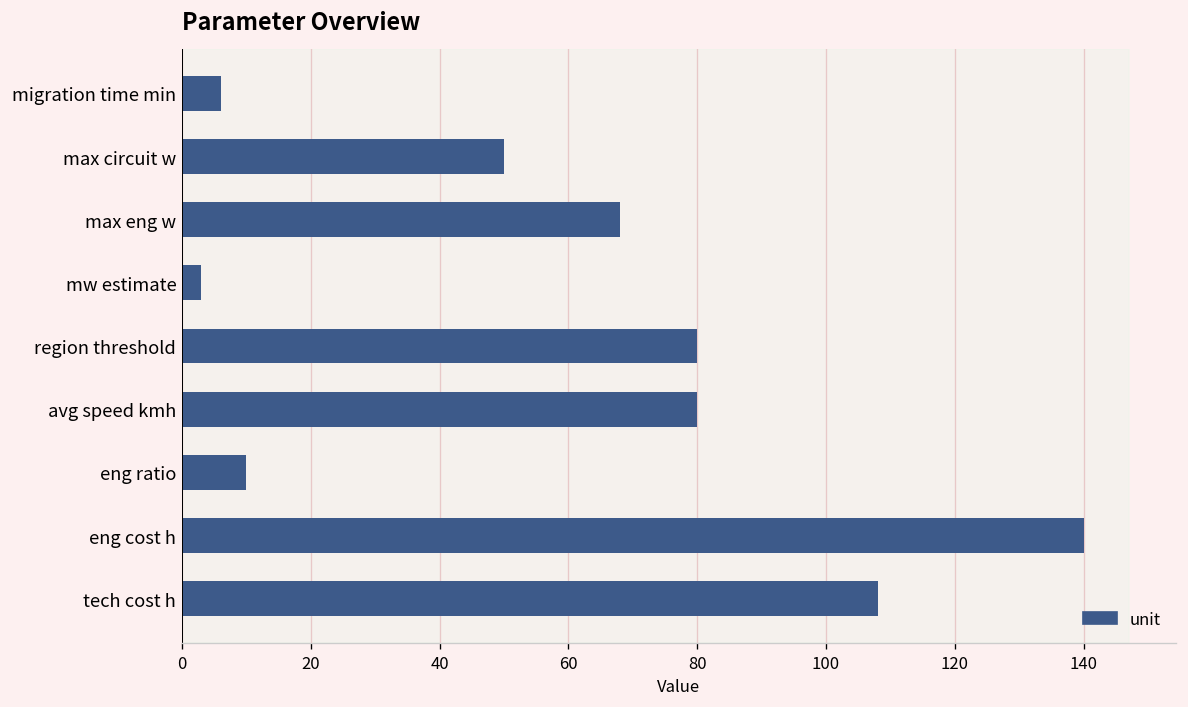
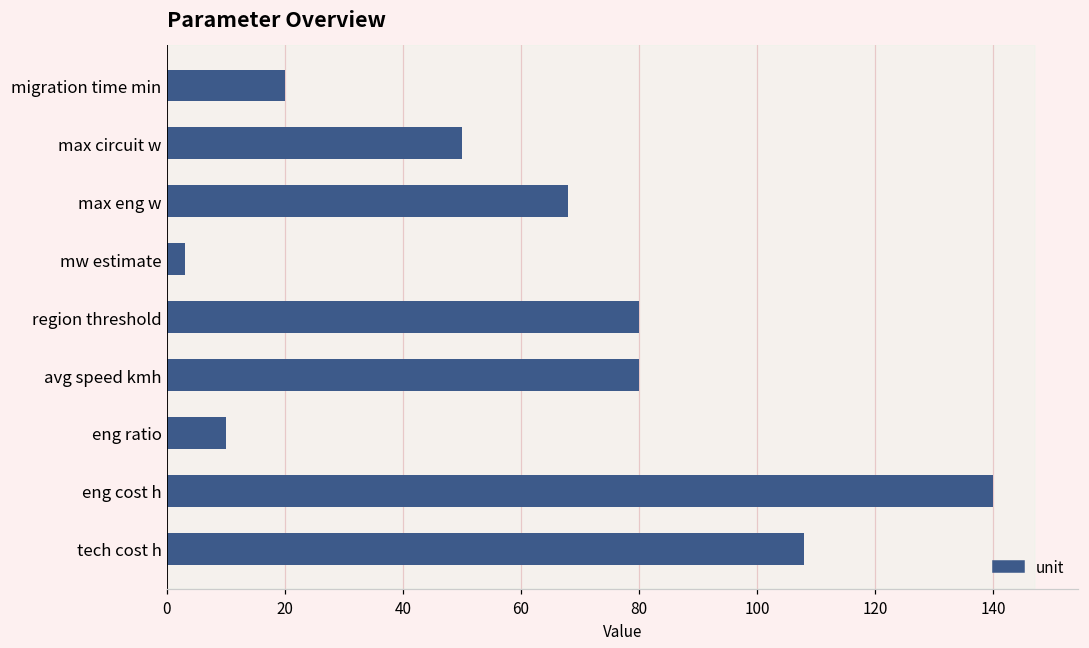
migration time min: 6 -> 20
